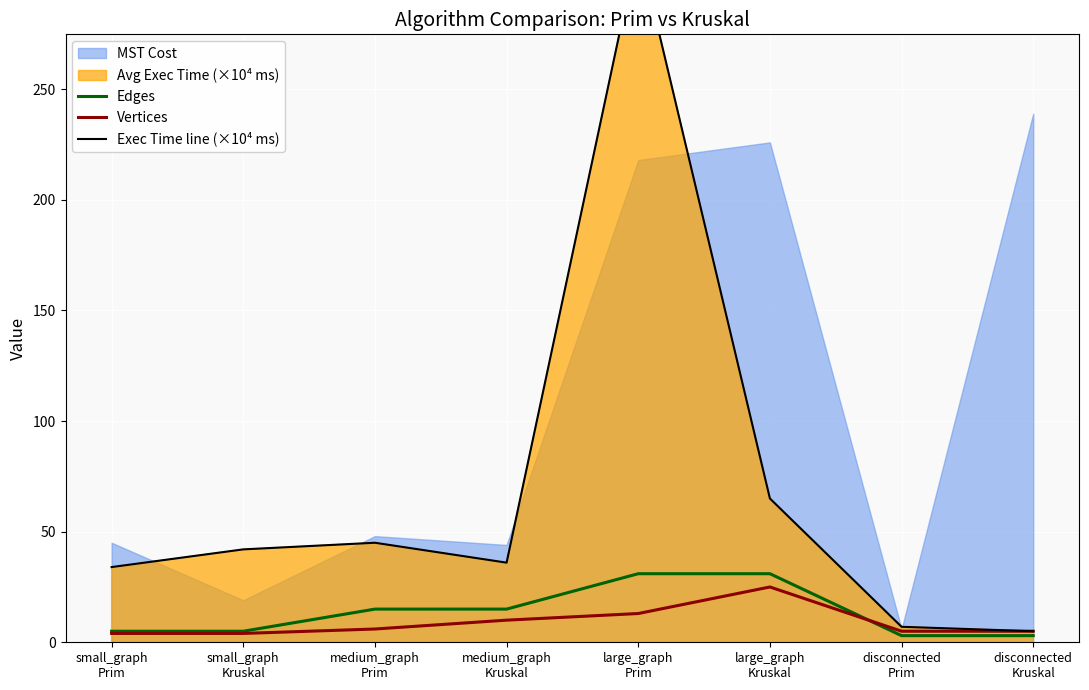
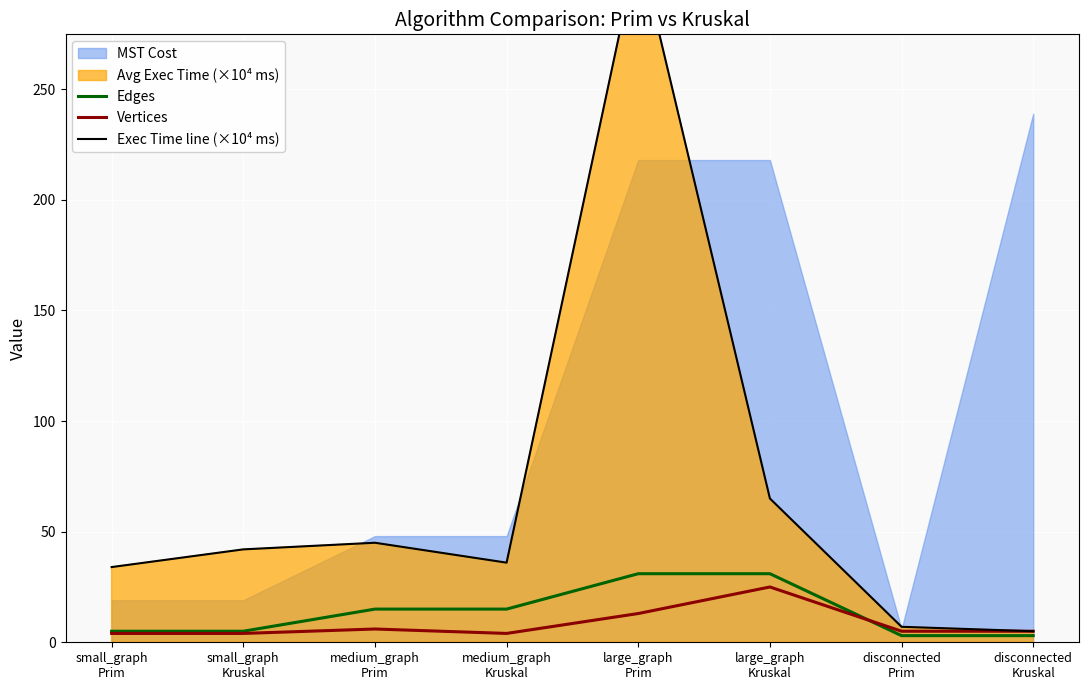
MST Cost, small_graph Prim: 45 -> 19
MST Cost, medium_graph Kruskal: 44 -> 48
Vertices, medium_graph Kruskal: 10 -> 4
MST Cost, large_graph Kruskal: 226 -> 218
